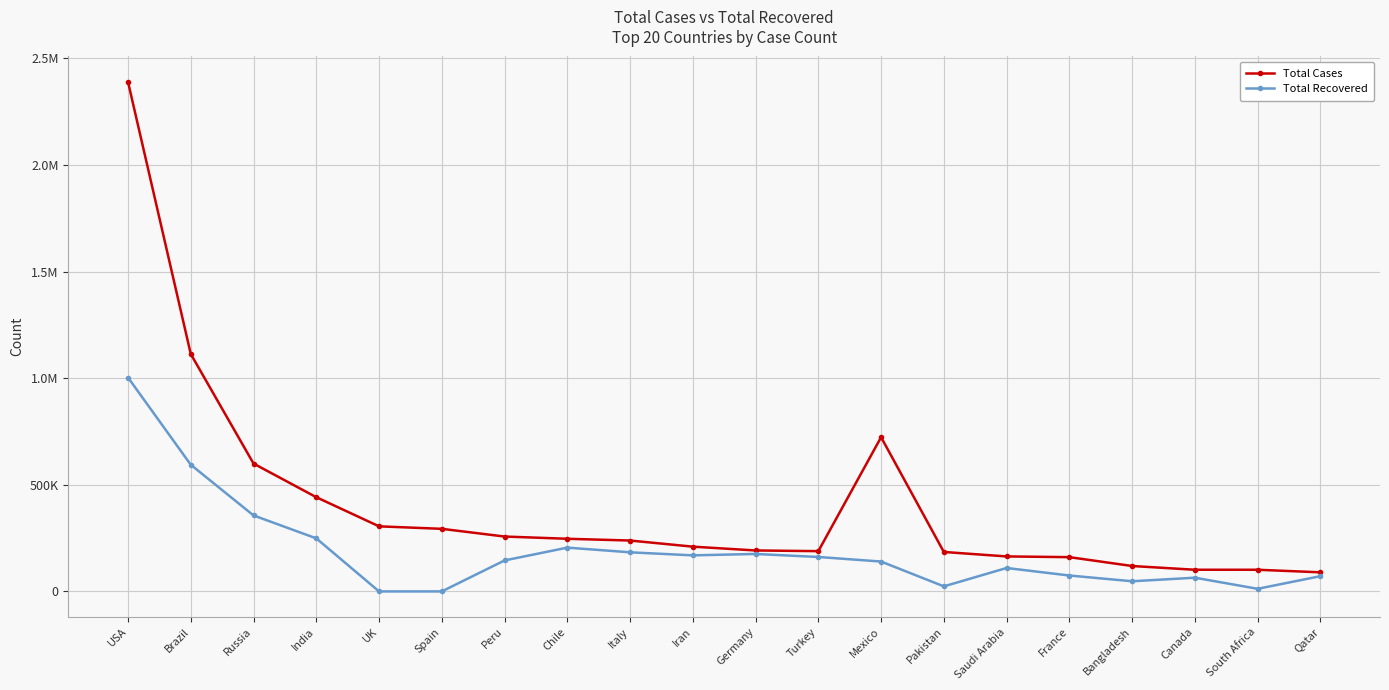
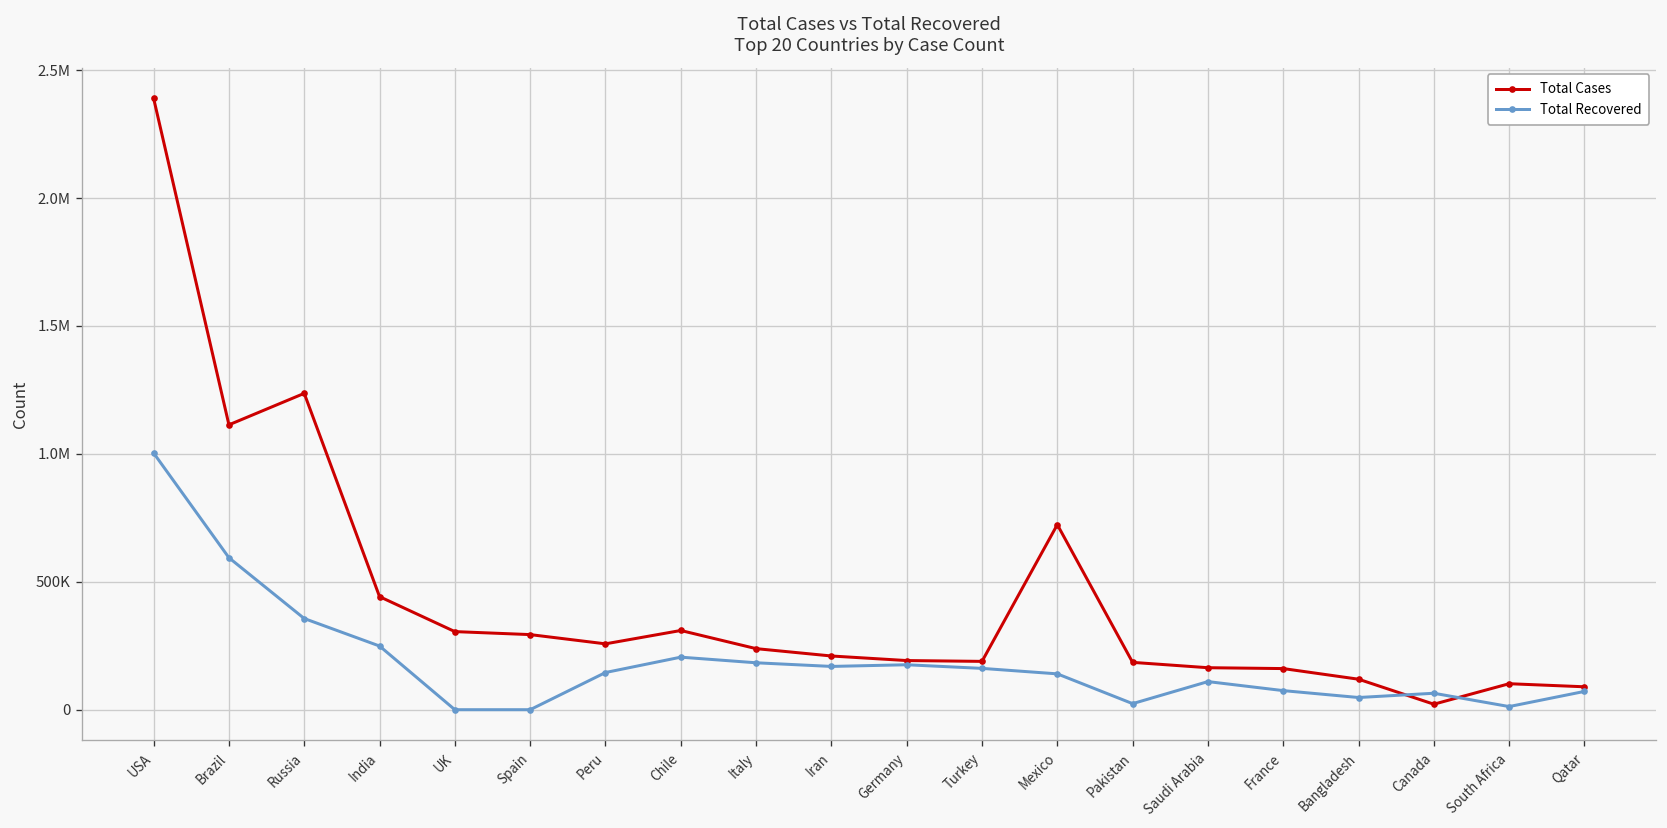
Total Cases, Russia: 600000 -> 1240000
Total Cases, Chile: 250000 -> 310000
Total Cases, Canada: 100000 -> 20000
